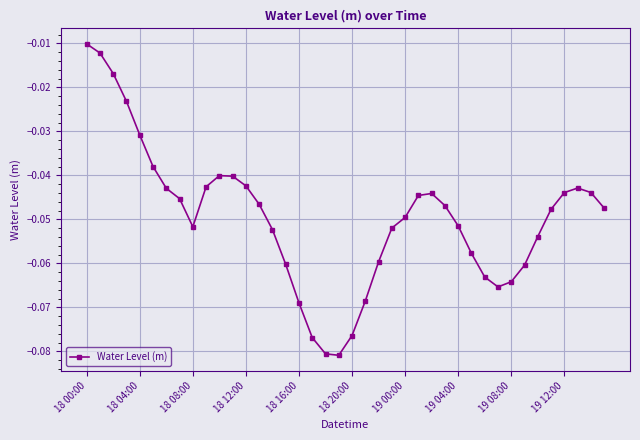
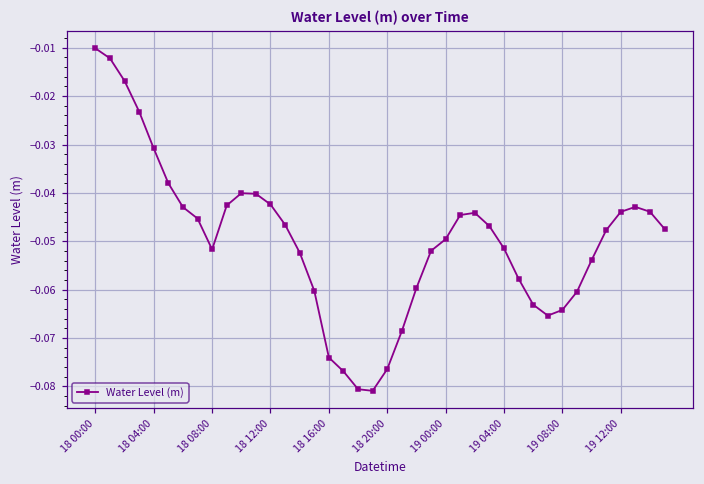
18 16:00: -0.069 -> -0.074
